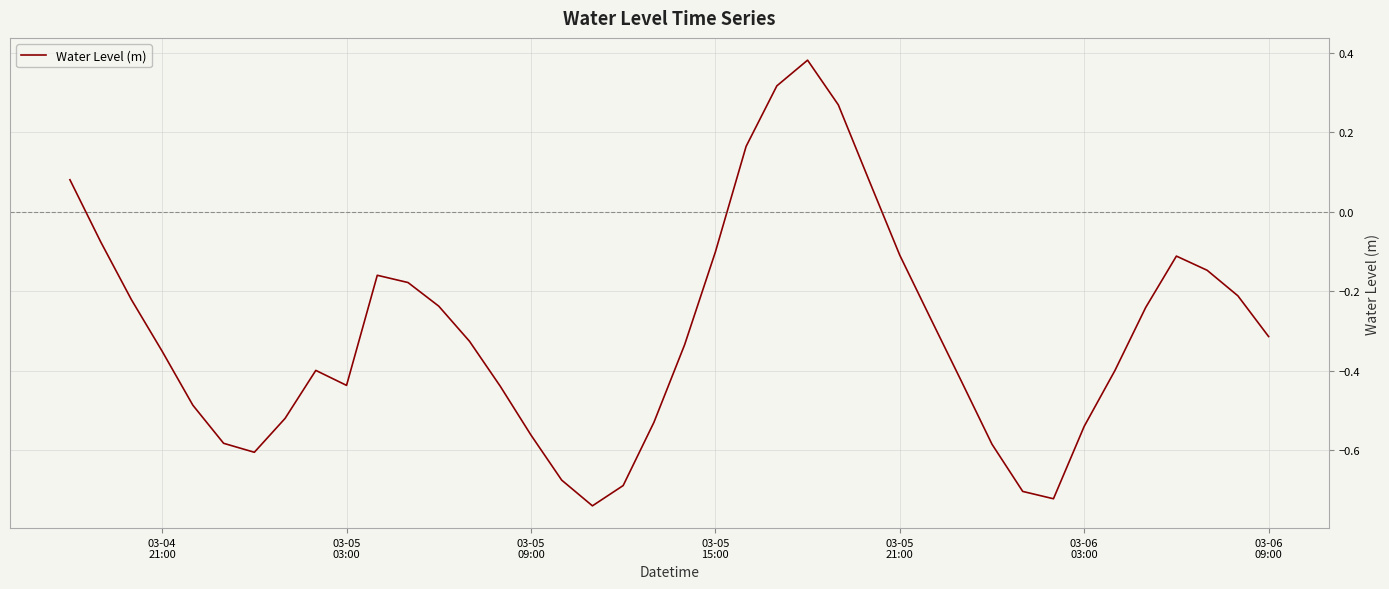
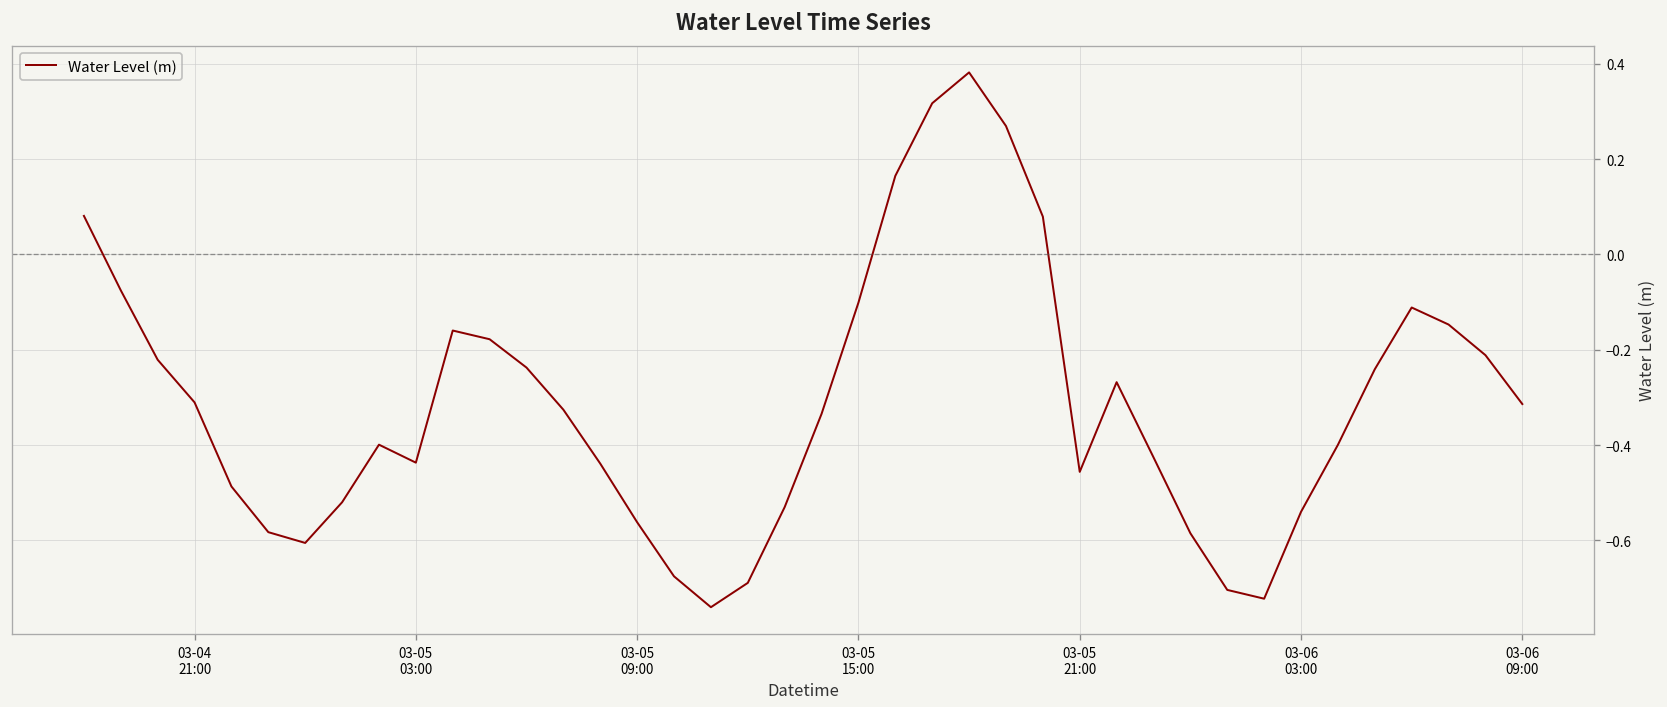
03-04 21:00: -0.35 -> -0.31
03-05 21:00: -0.11 -> -0.46
